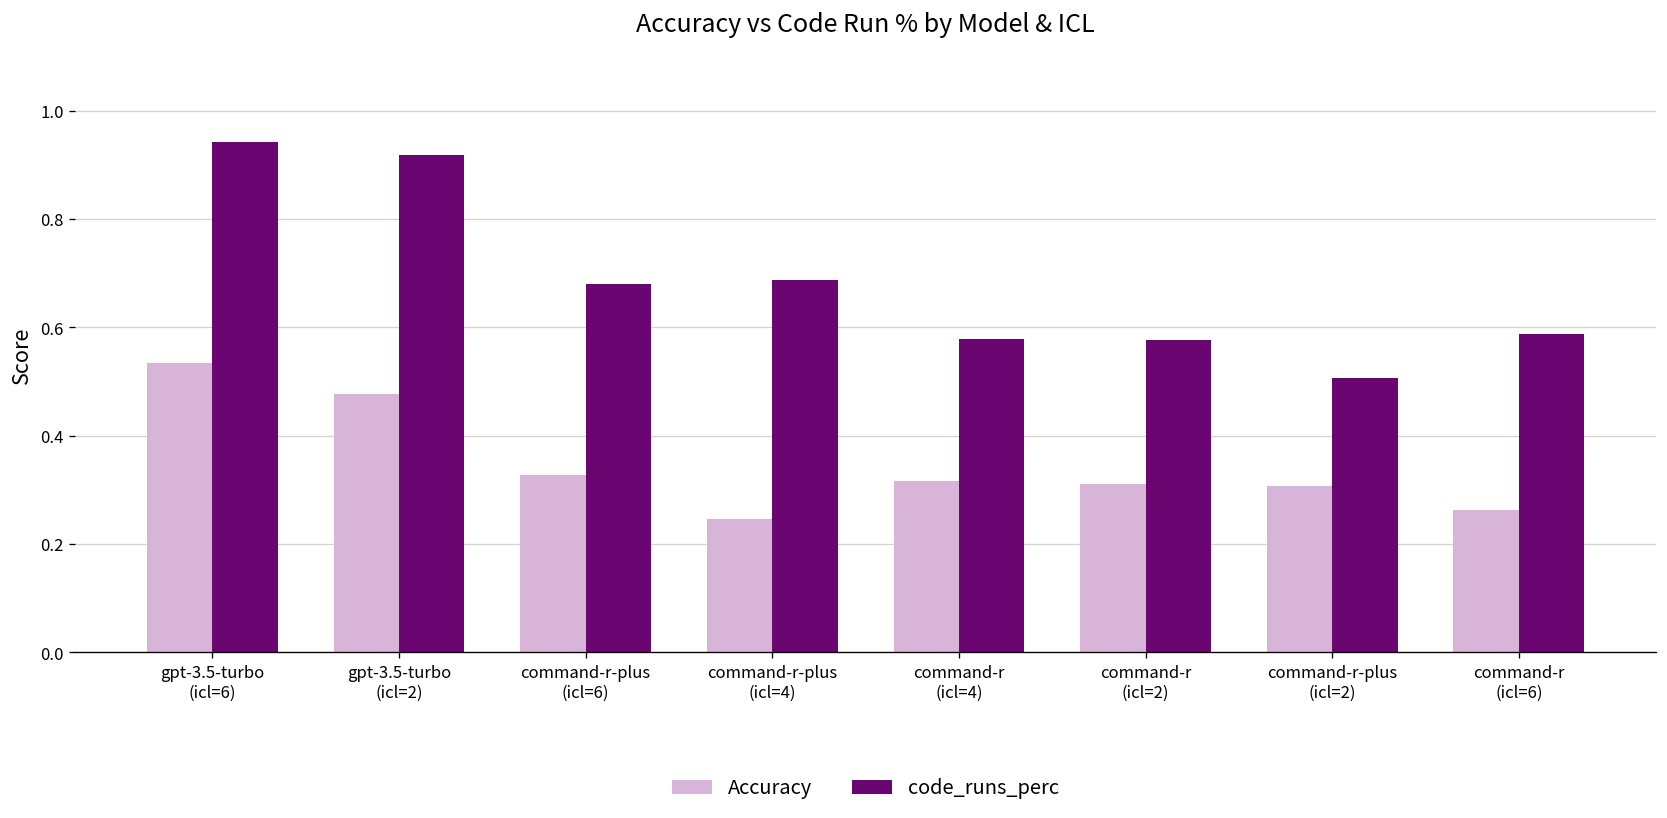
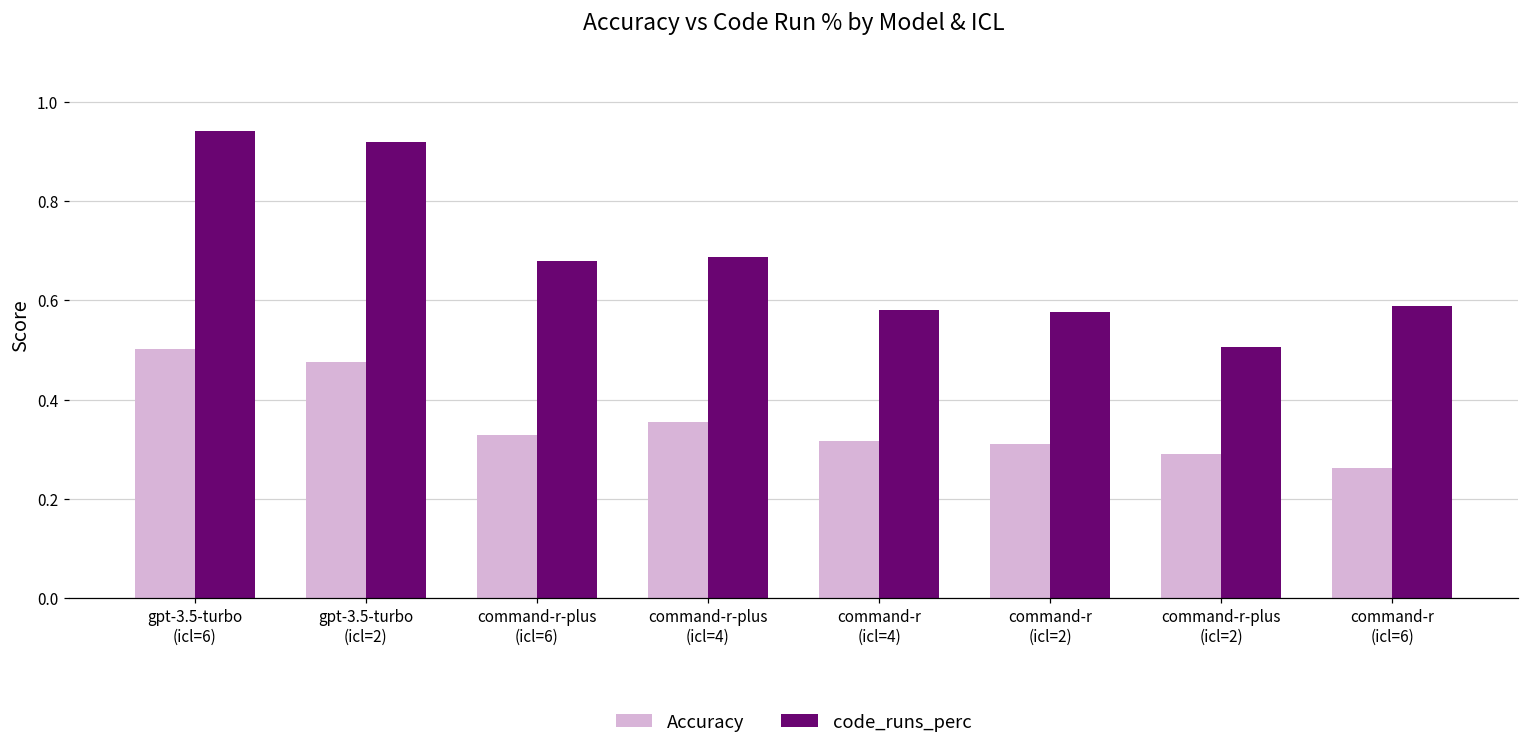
Accuracy, gpt-3.5-turbo (icl=6): 0.53 -> 0.50
Accuracy, command-r-plus (icl=4): 0.25 -> 0.35
Accuracy, command-r-plus (icl=2): 0.31 -> 0.29
